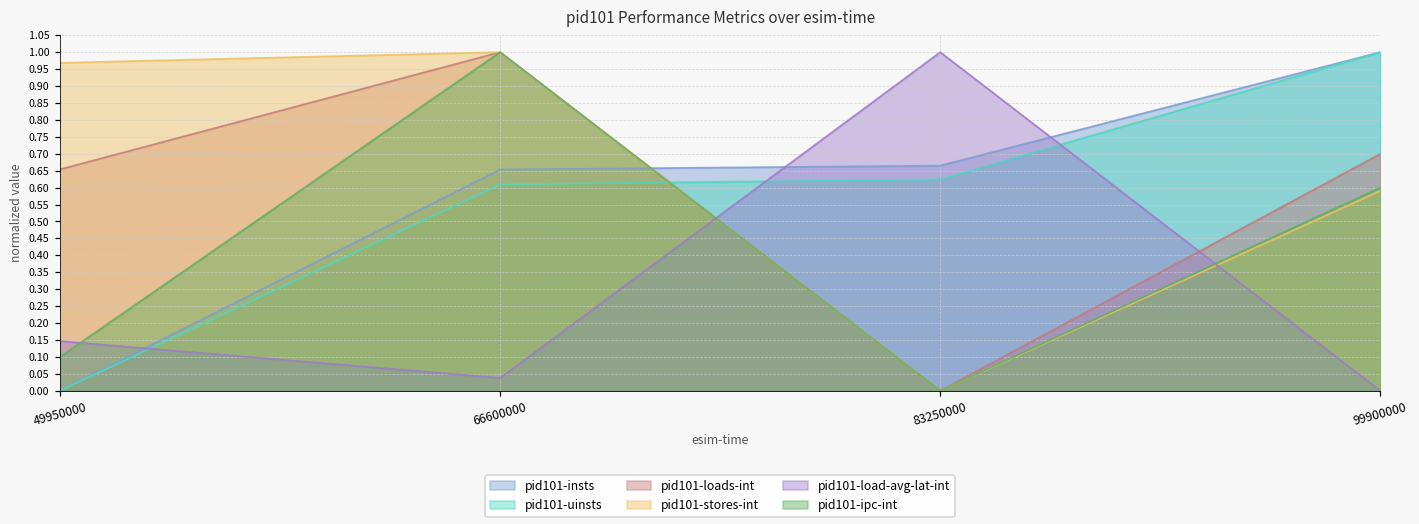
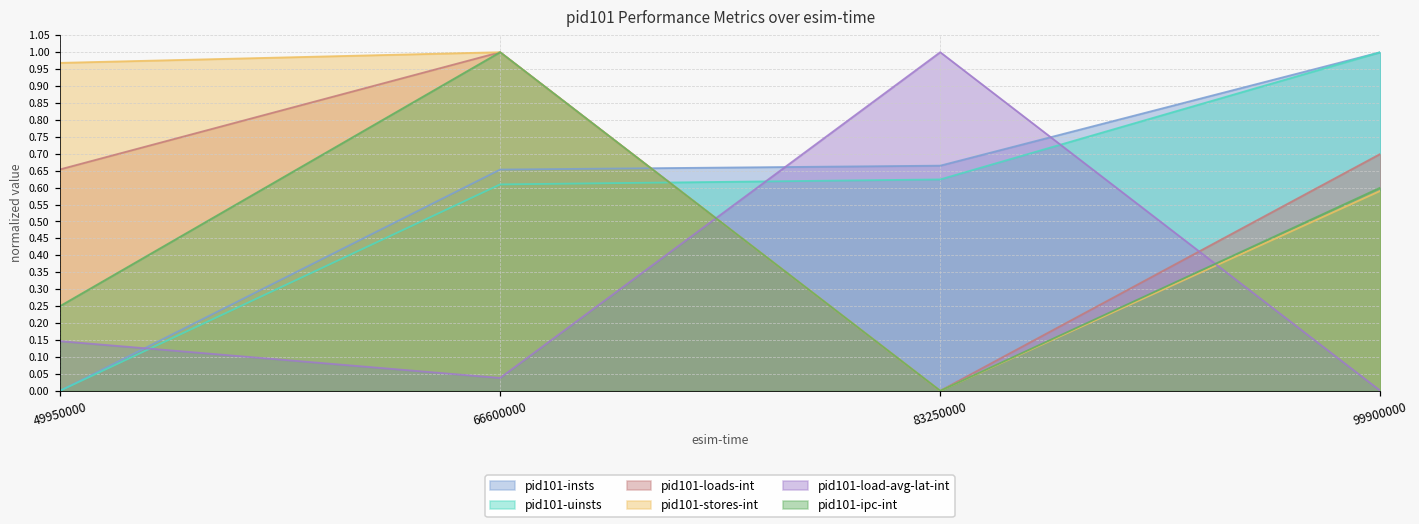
pid101-ipc-int, 49950000: 0.10 -> 0.25
